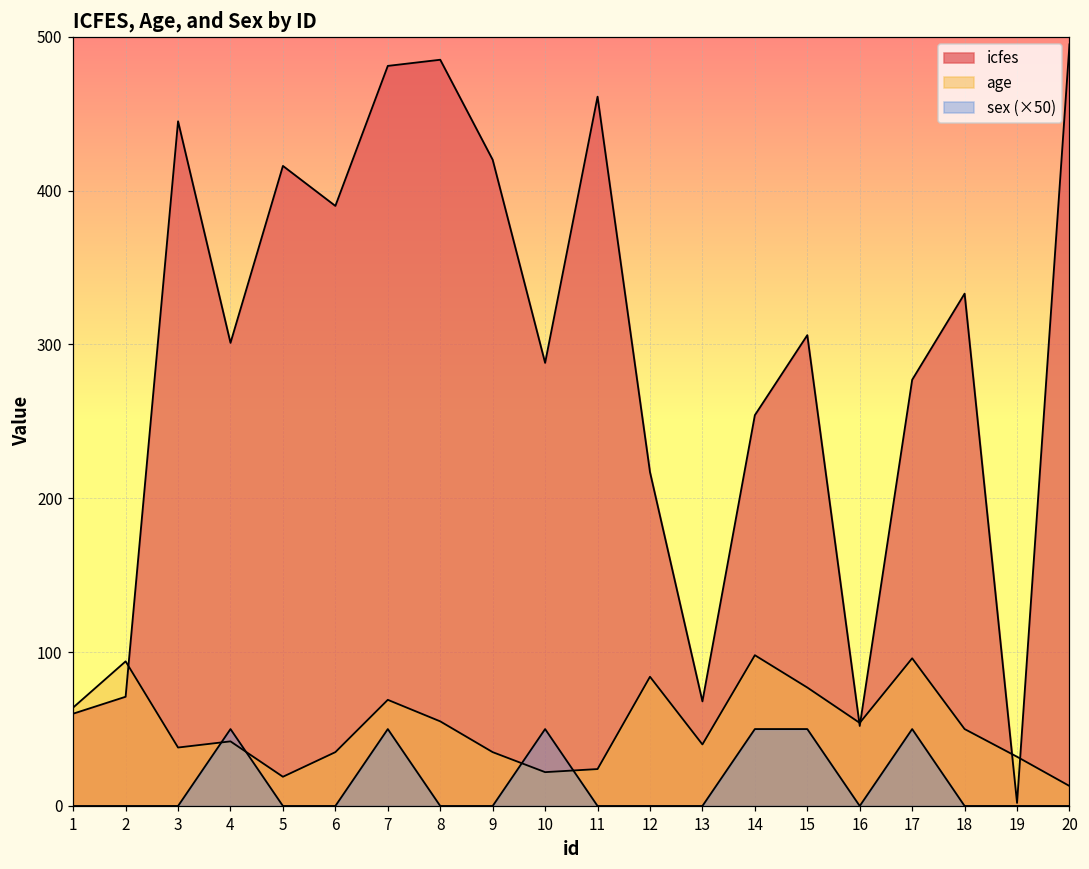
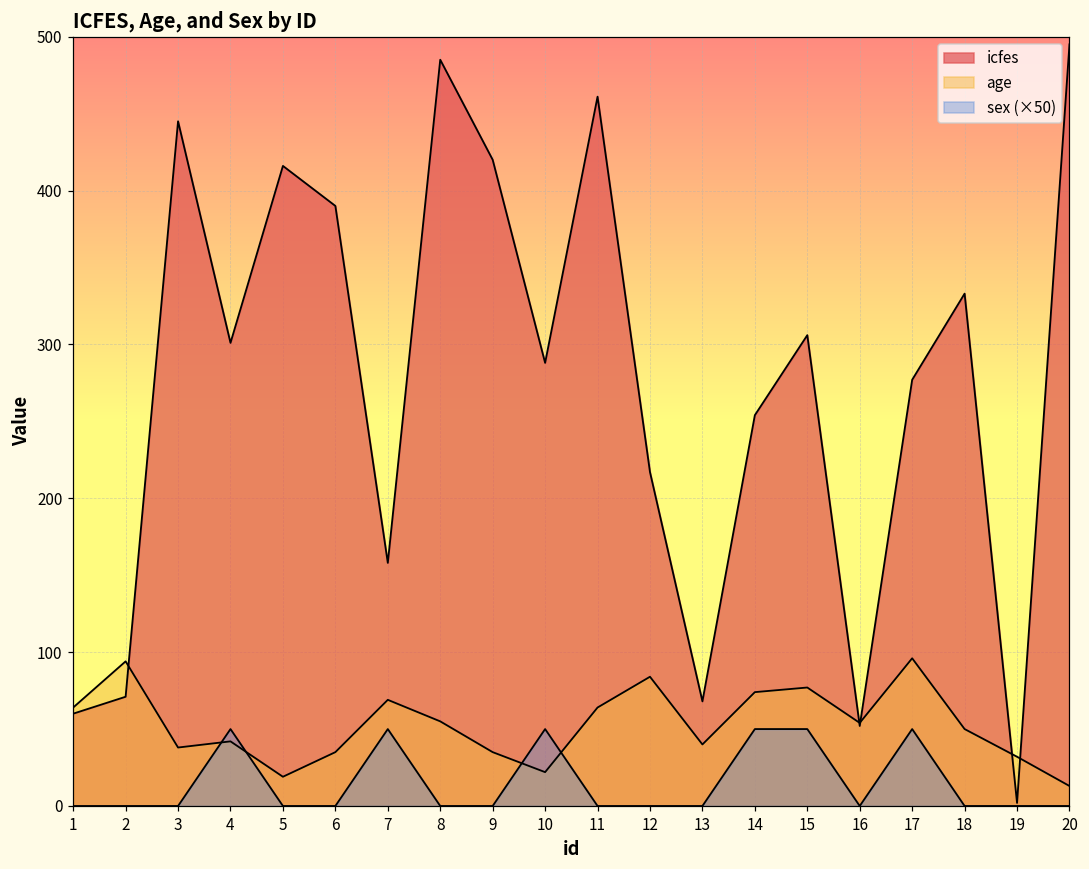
icfes, 7: 481 -> 158
age, 11: 24 -> 64
age, 14: 98 -> 74
